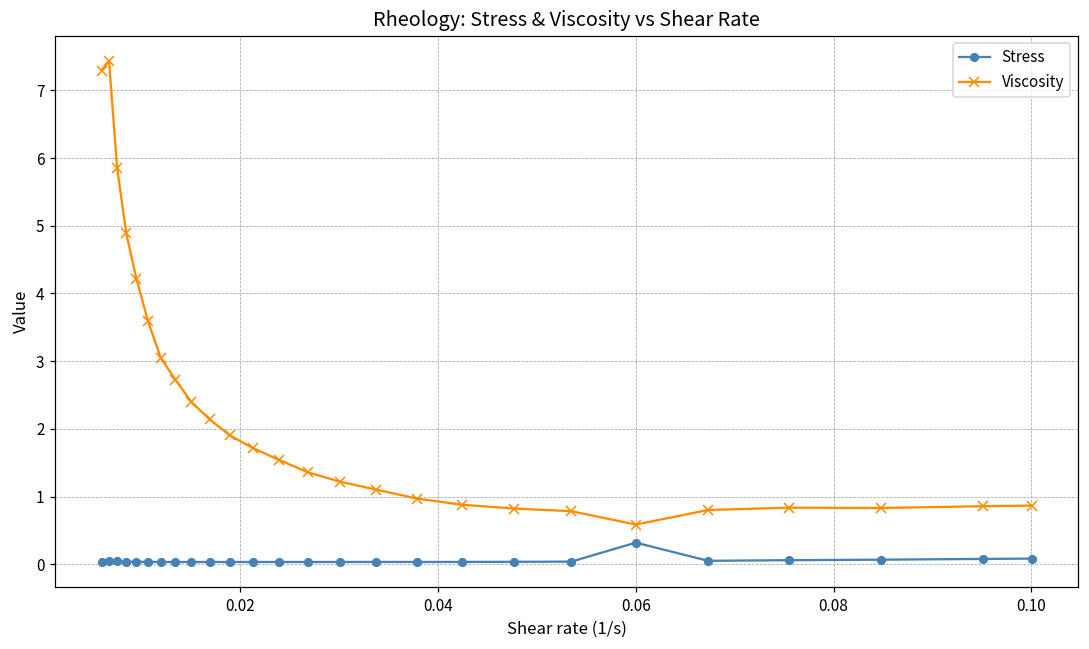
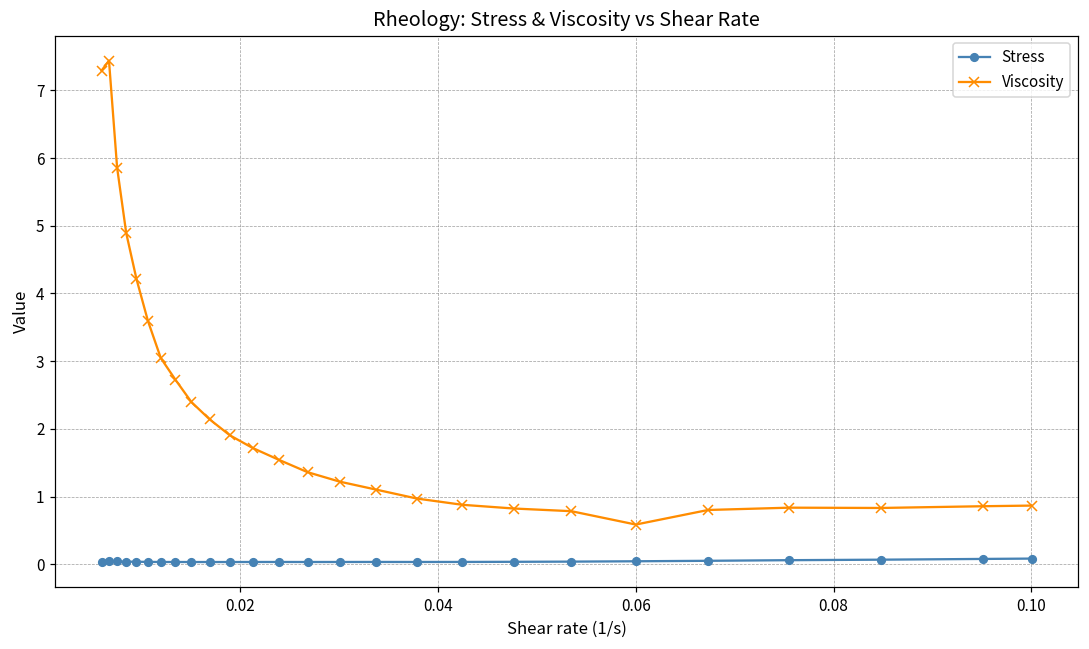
Stress, 0.06: 0.3 -> 0.0
